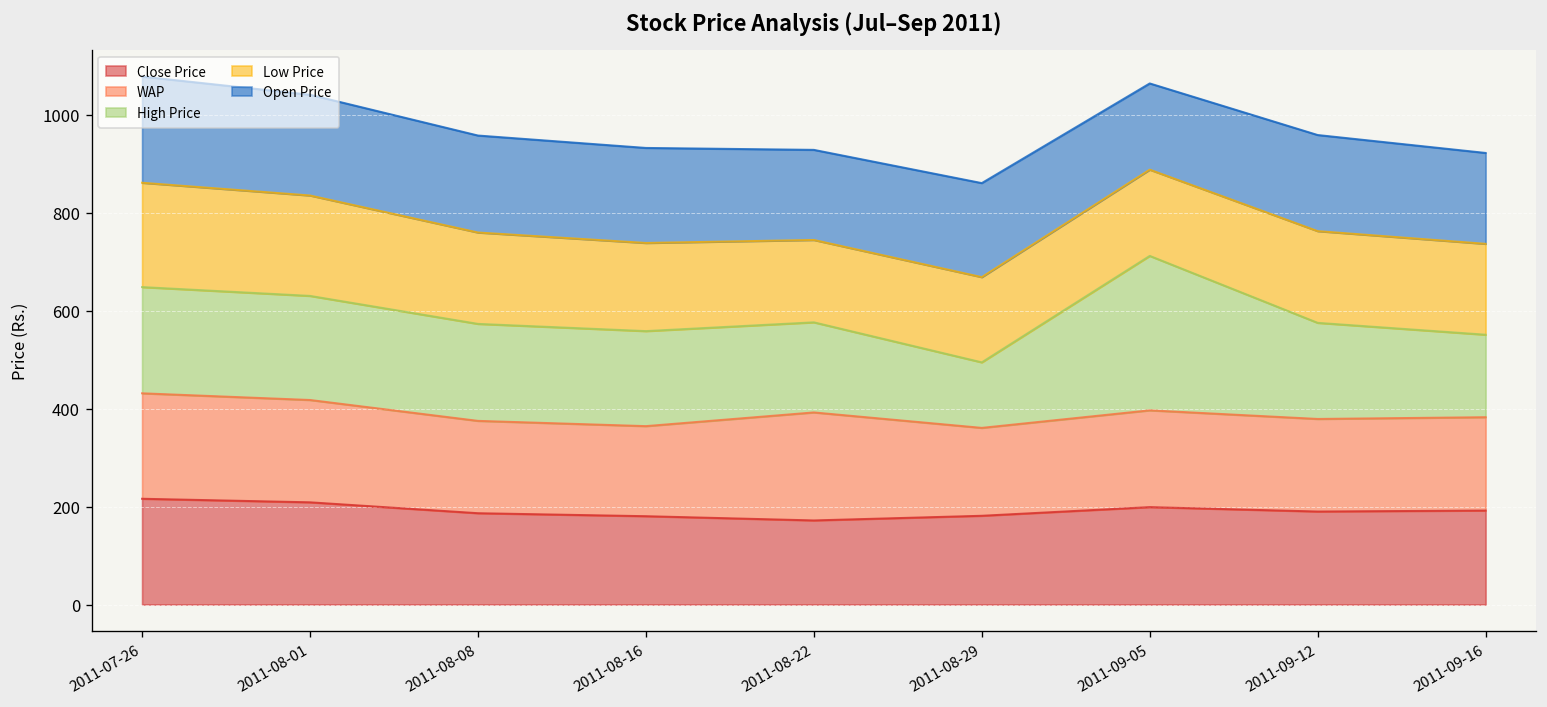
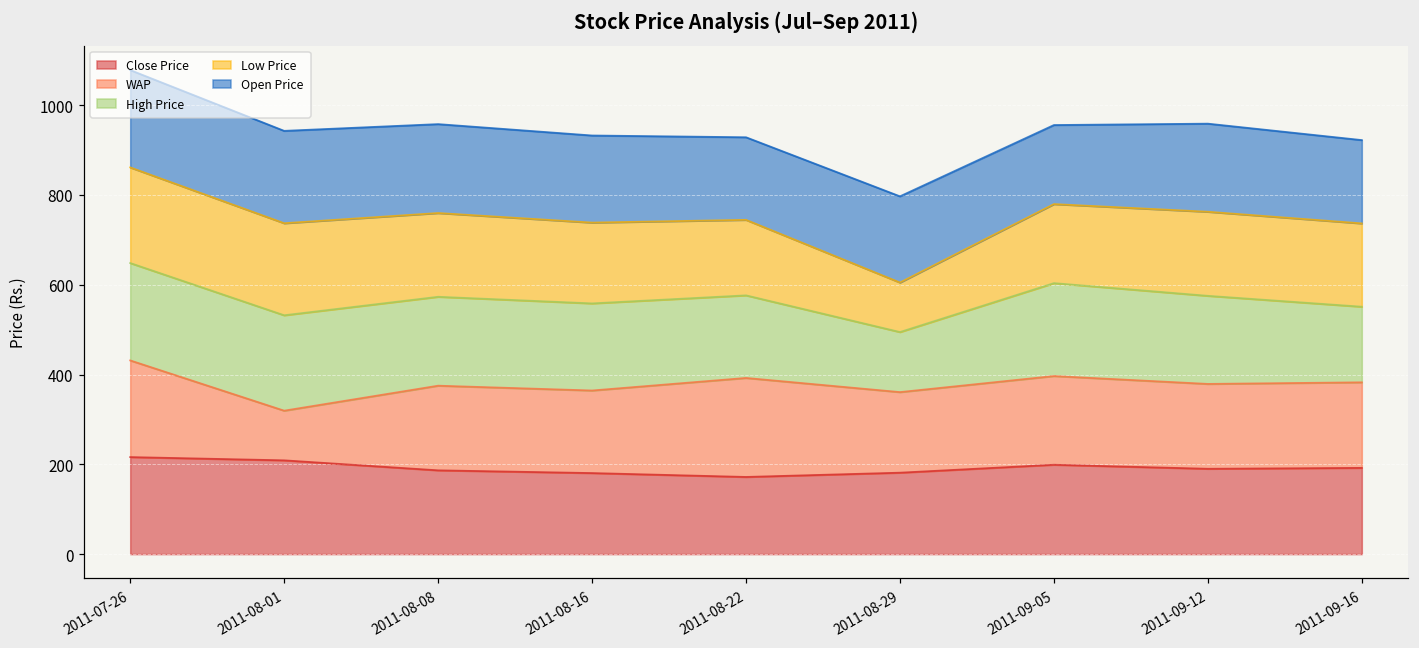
WAP, 2011-08-01: 210 -> 110
Low Price, 2011-08-29: 170 -> 110
High Price, 2011-09-05: 320 -> 210
